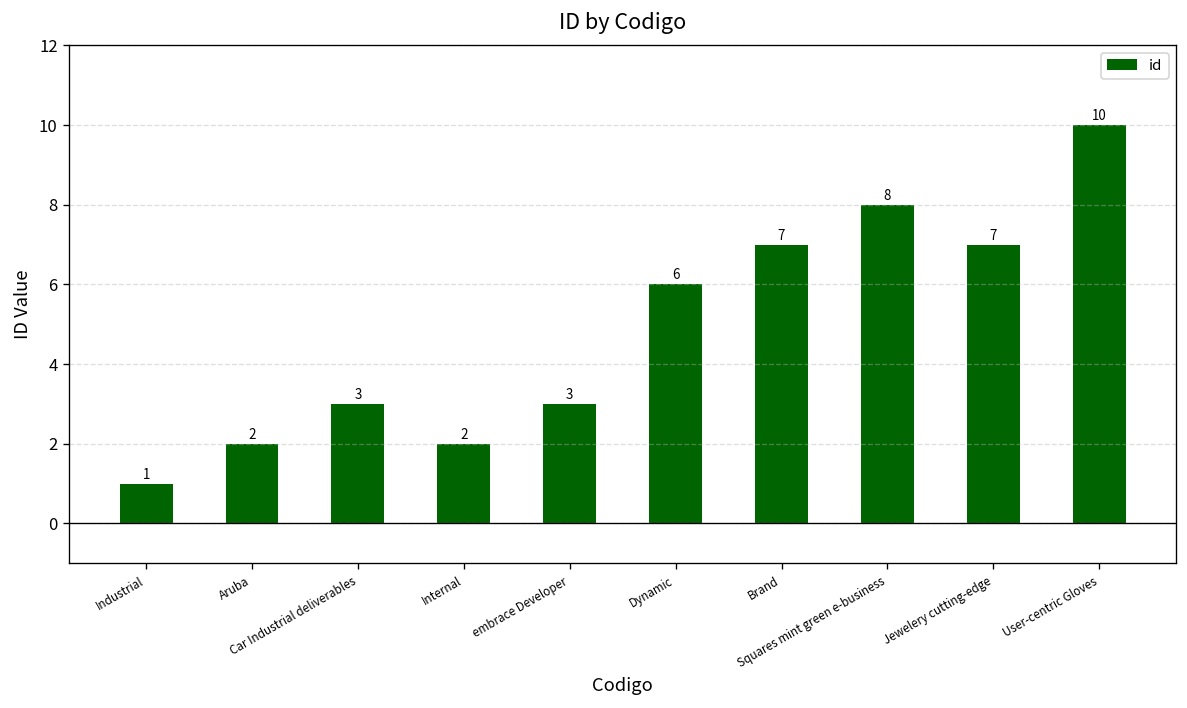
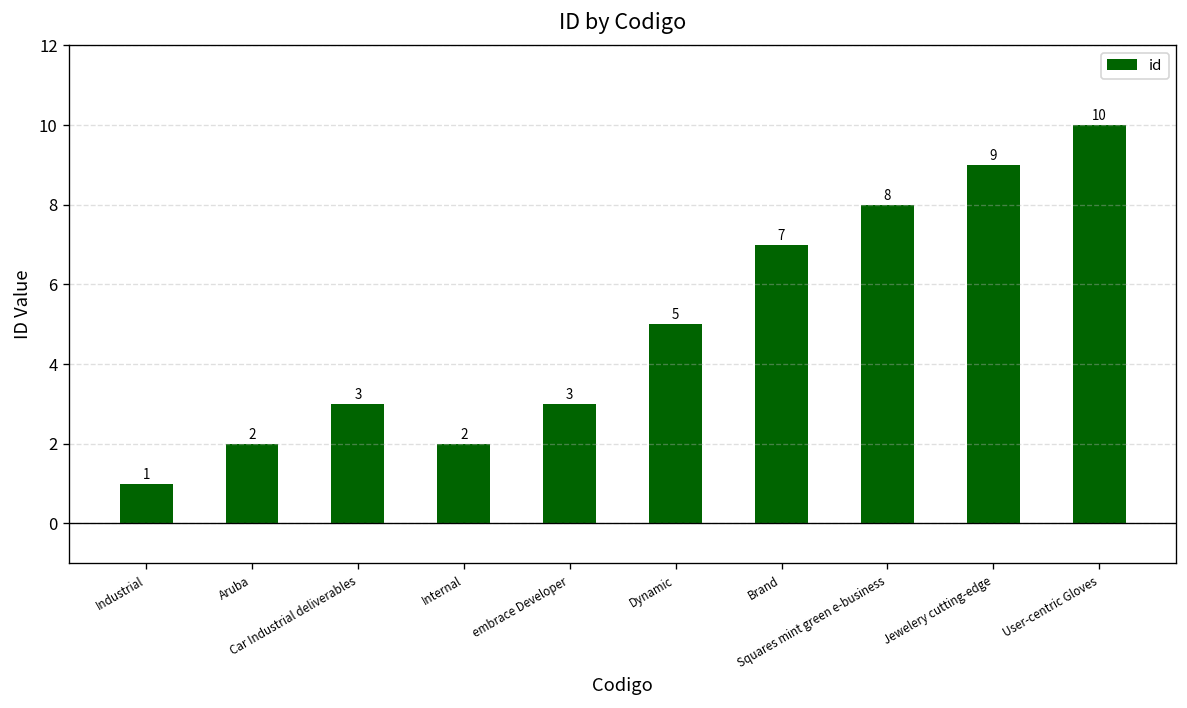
Dynamic: 6 -> 5
Jewelery cutting-edge: 7 -> 9
